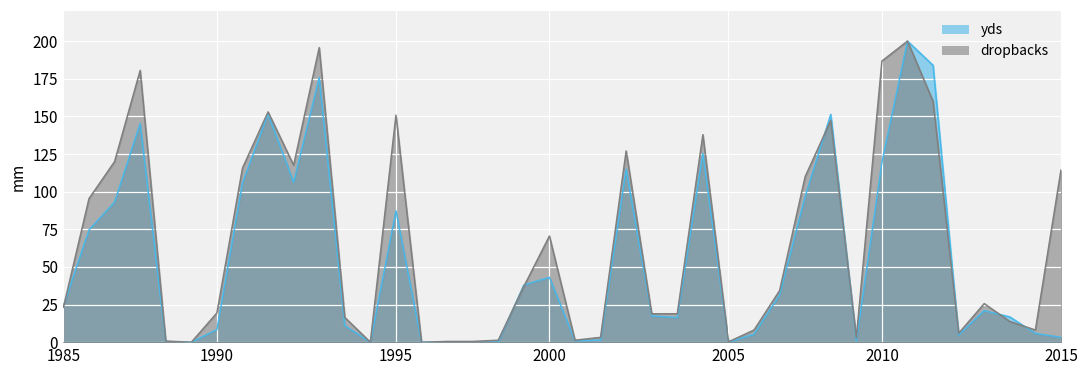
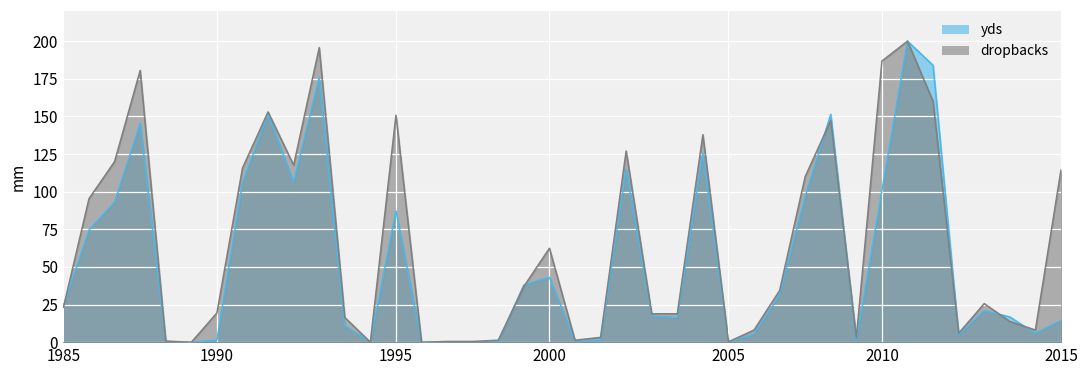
yds, 1990: 8 -> 1
dropbacks, 2000: 71 -> 62
yds, 2010: 120 -> 101
yds, 2015: 3 -> 14
